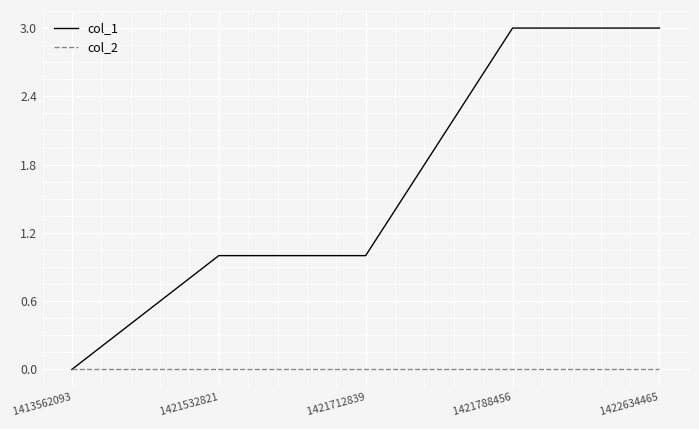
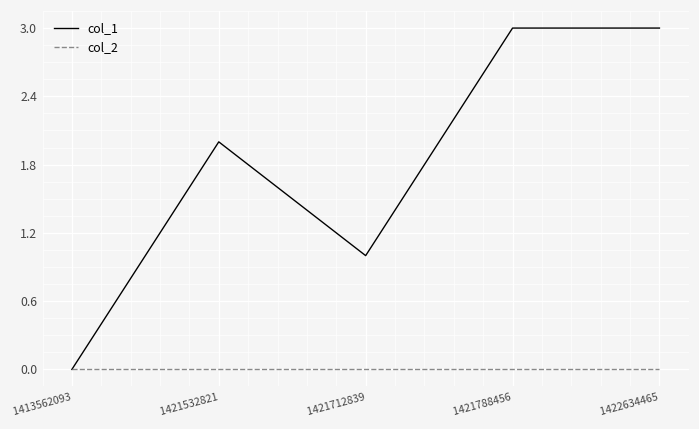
col_1, 1421532821: 1 -> 2
